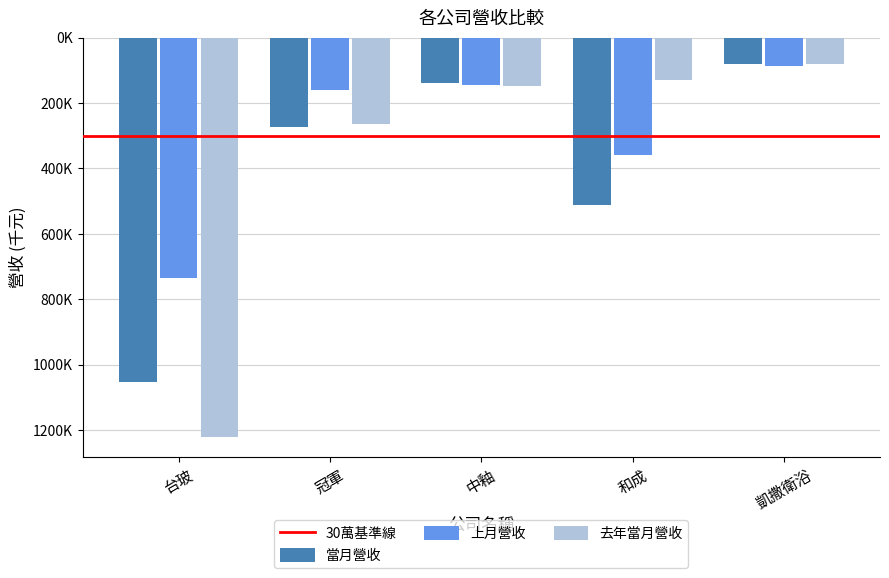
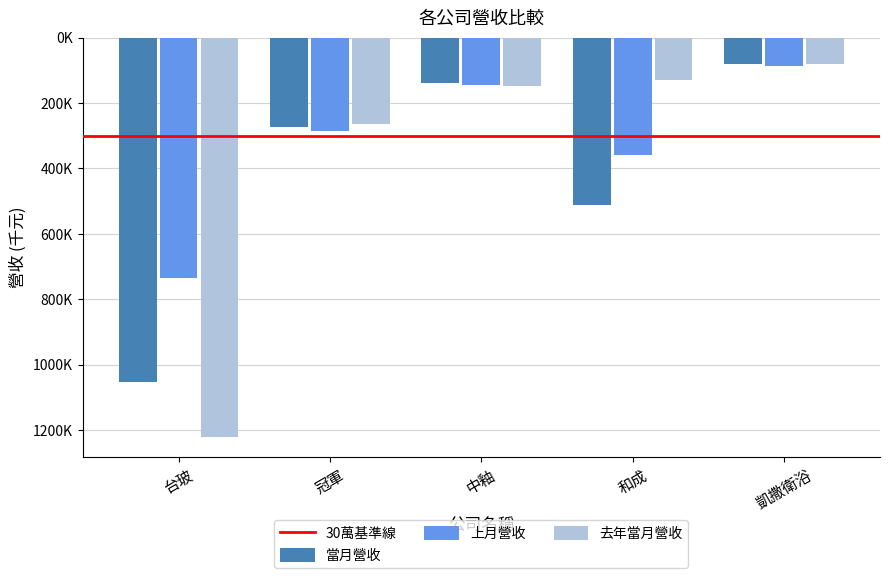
上月營收, 冠軍: 160000 -> 290000
